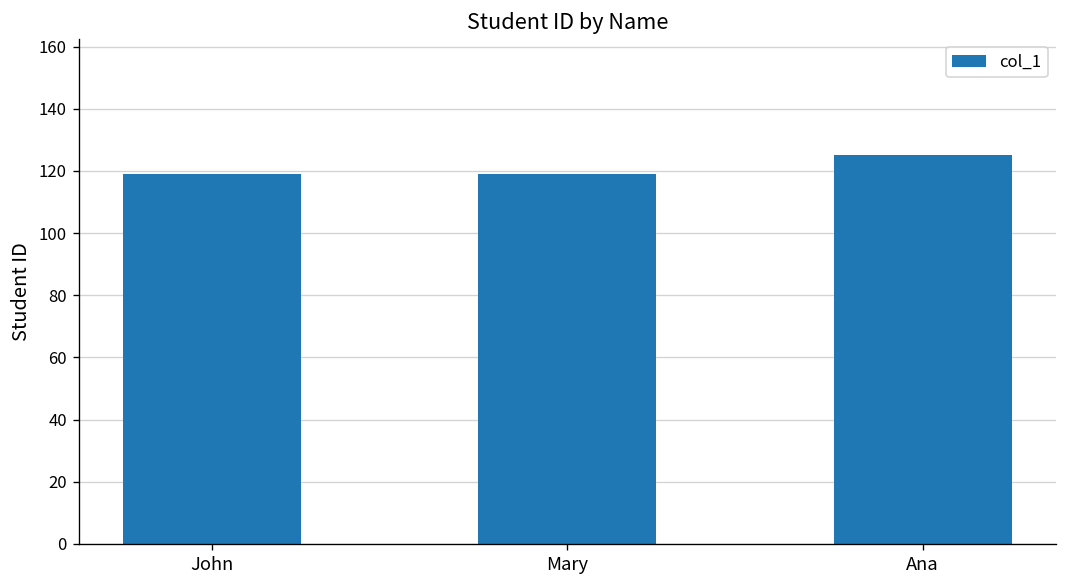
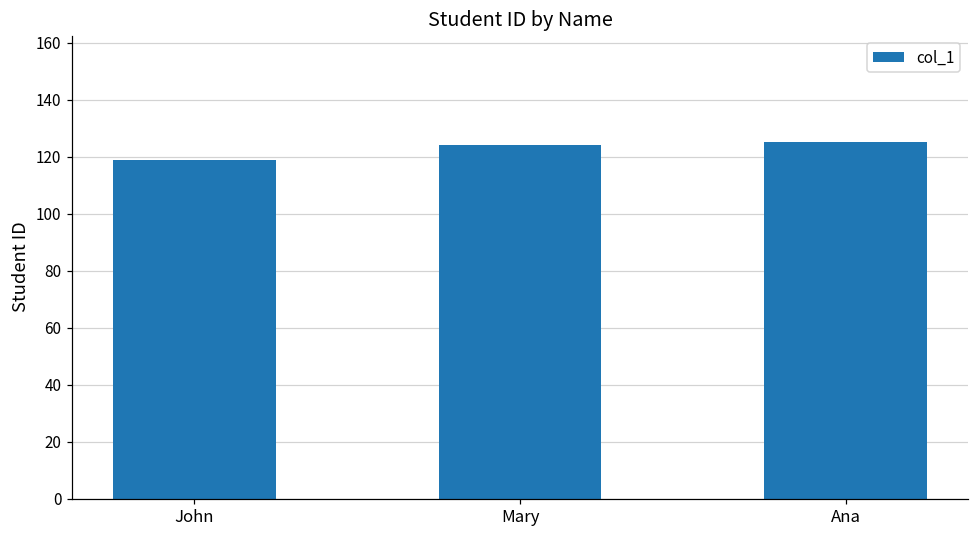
Mary: 119 -> 124
